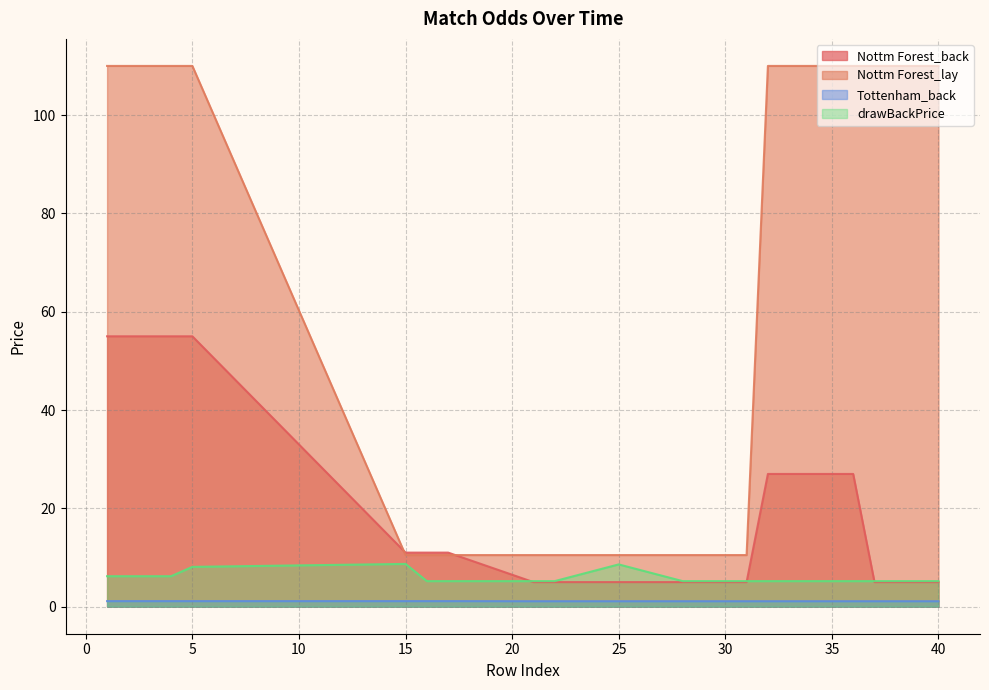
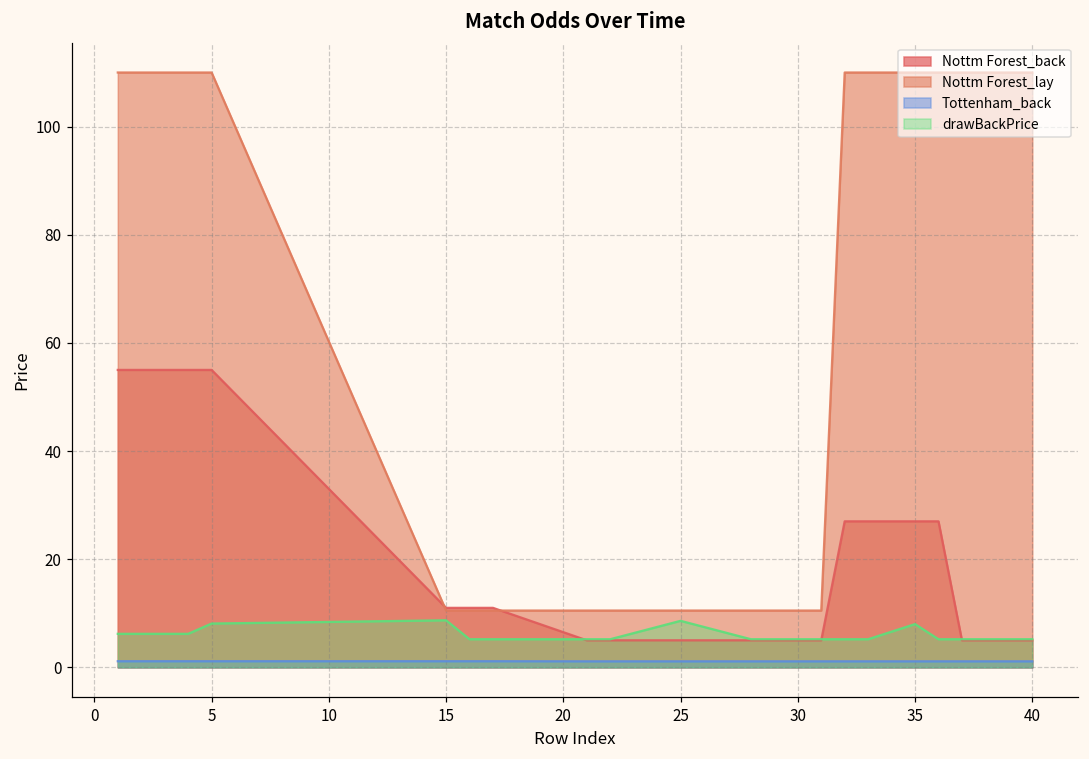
drawBackPrice, 35: 5 -> 8
